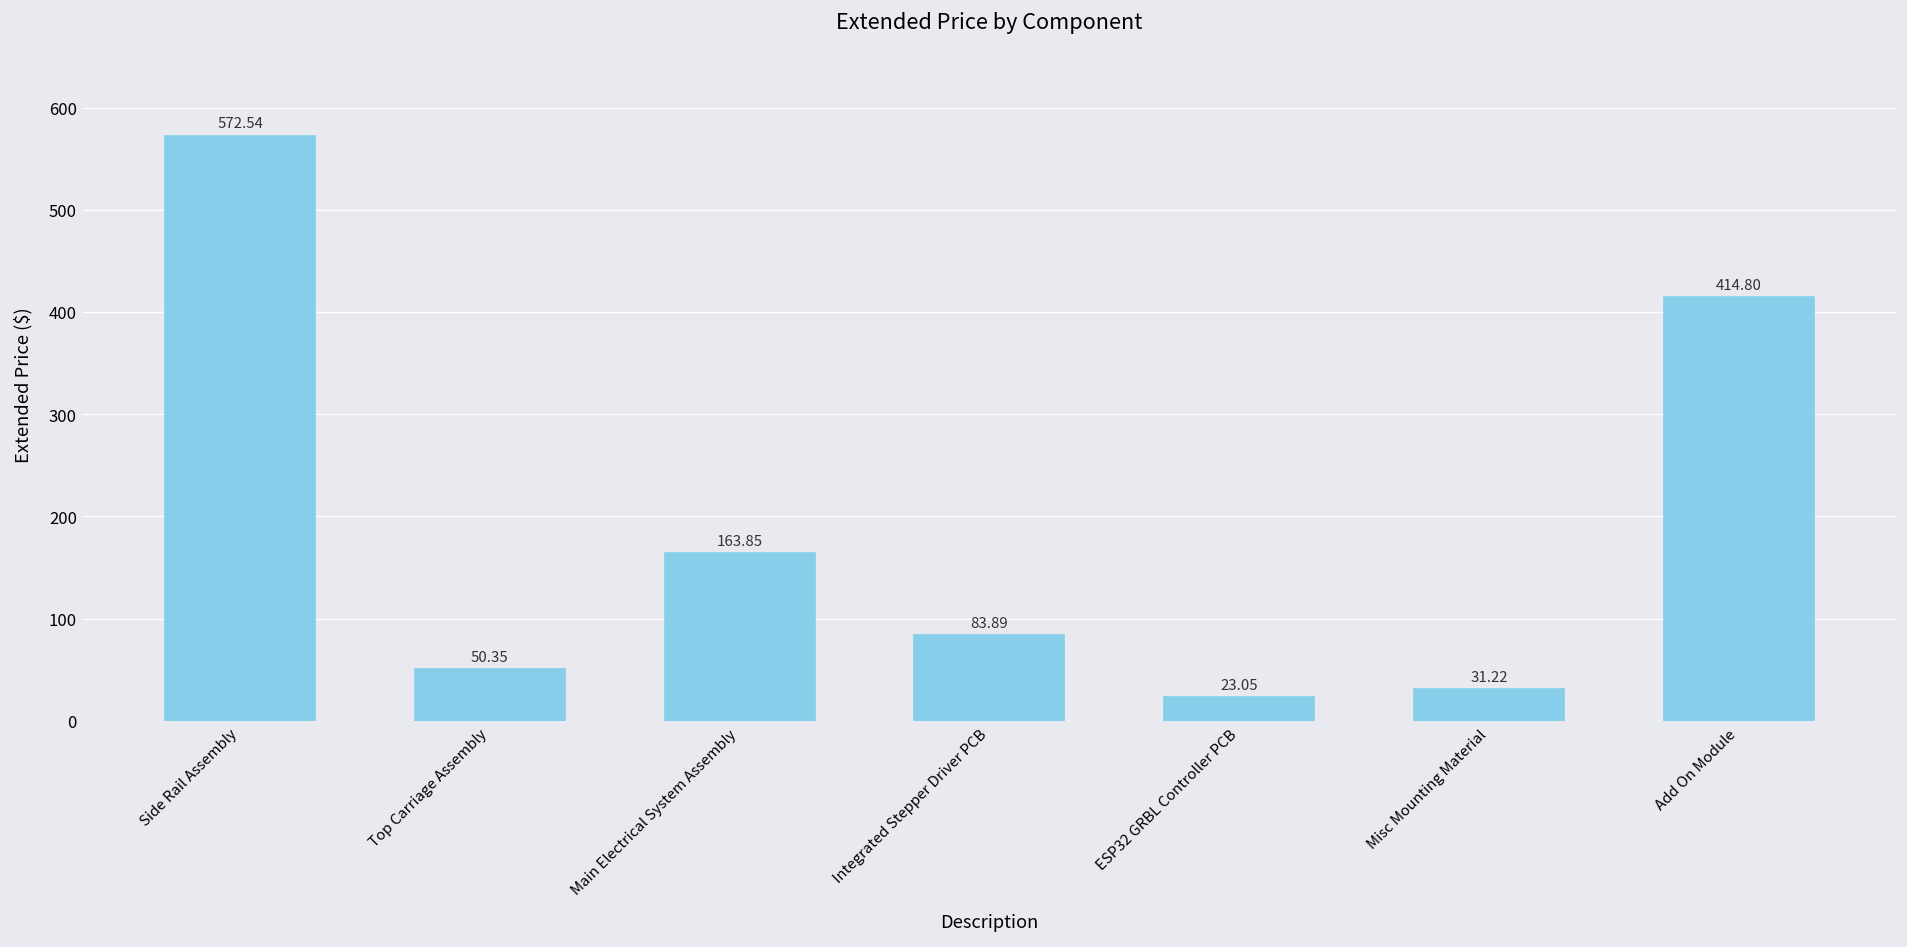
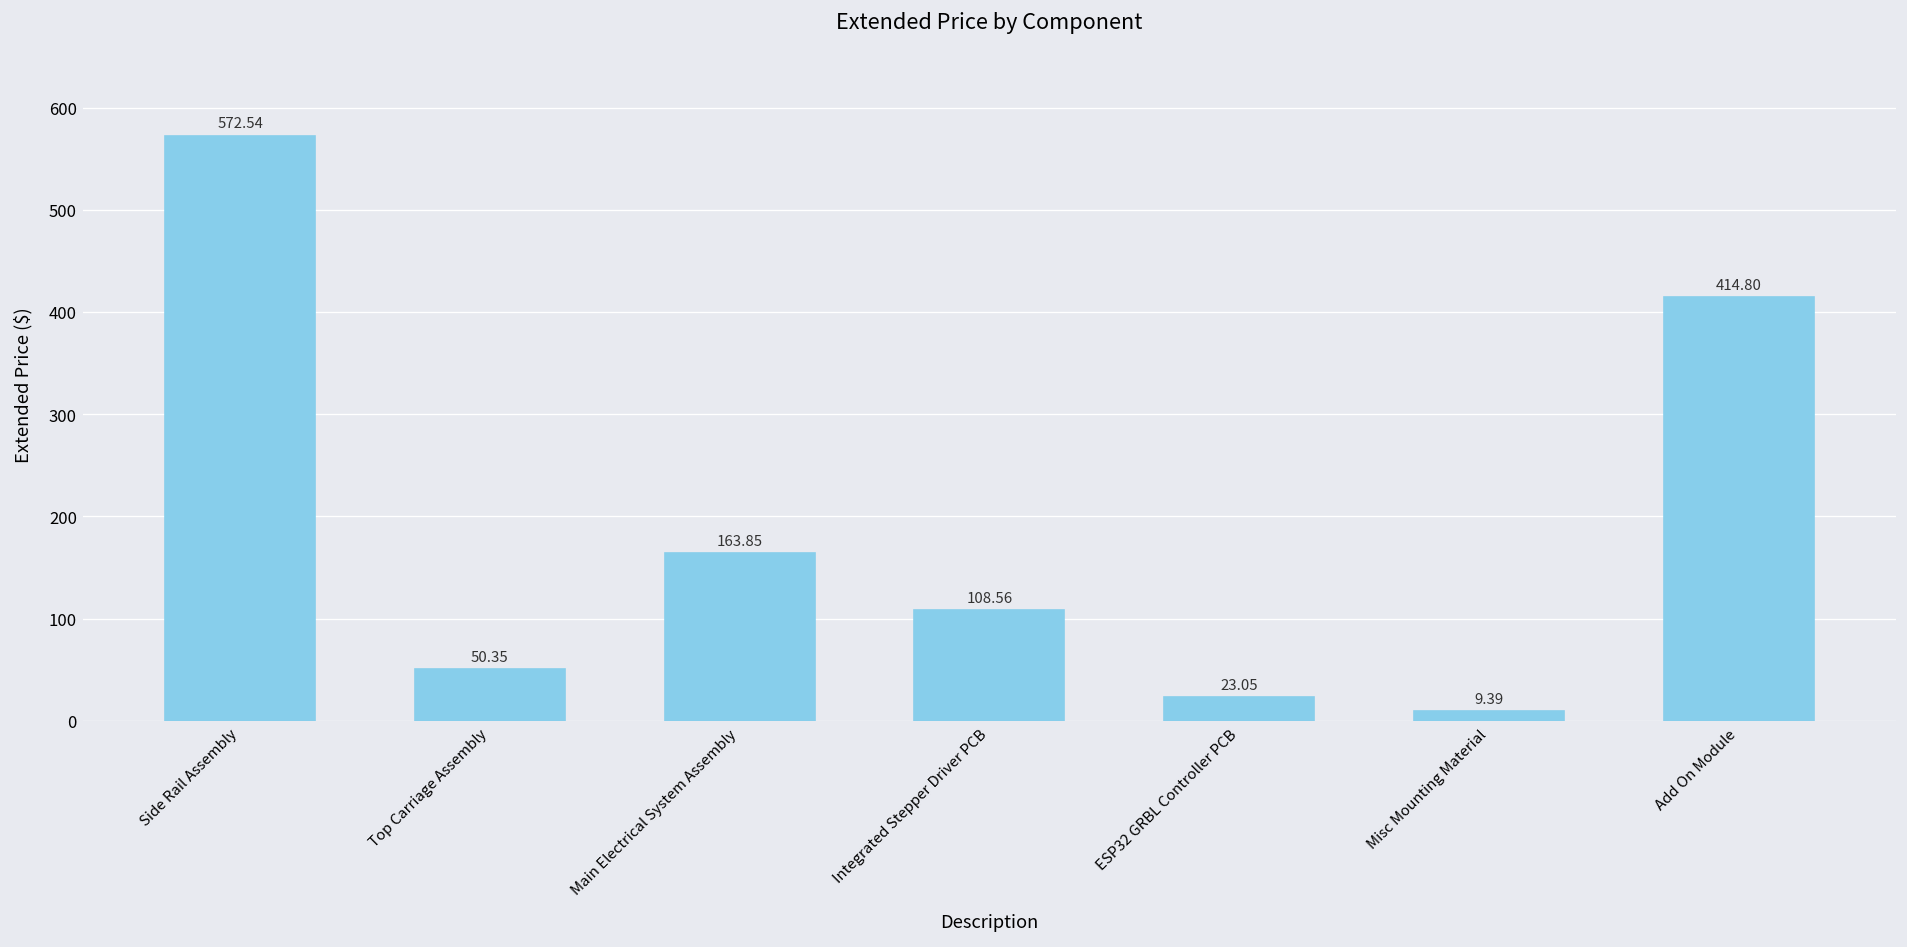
Integrated Stepper Driver PCB: 83.89 -> 108.56
Misc Mounting Material: 31.22 -> 9.39
